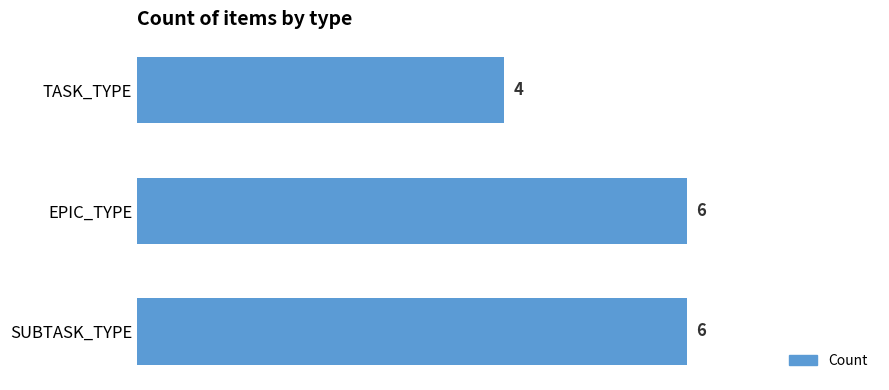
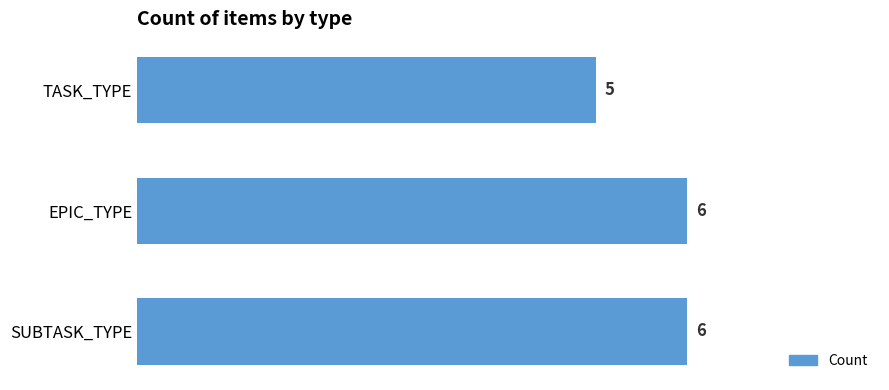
TASK_TYPE: 4 -> 5
